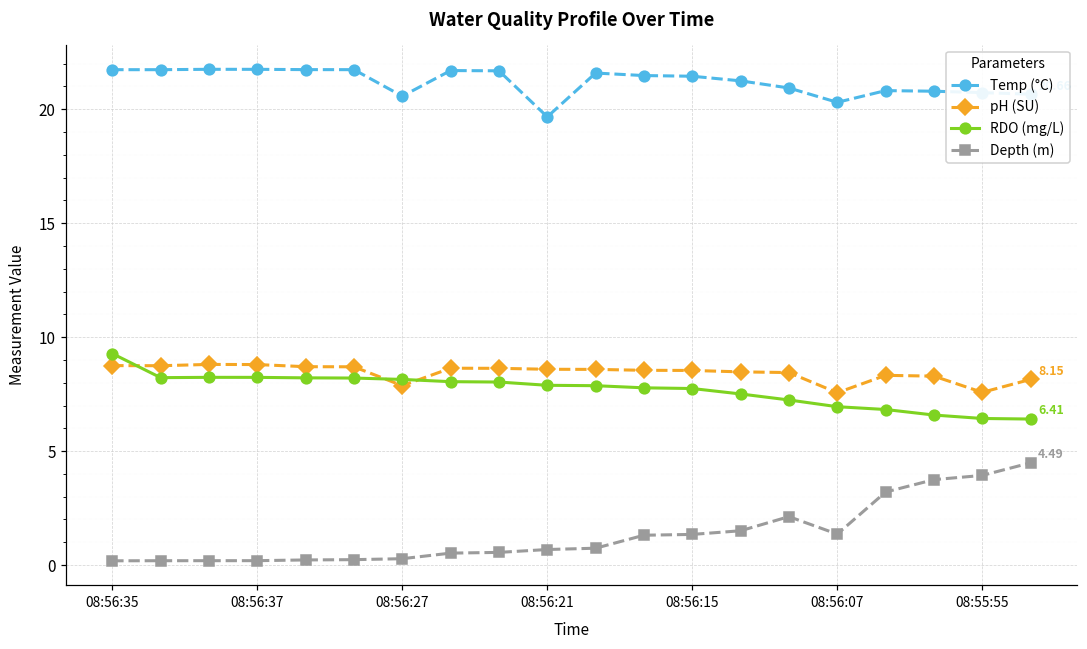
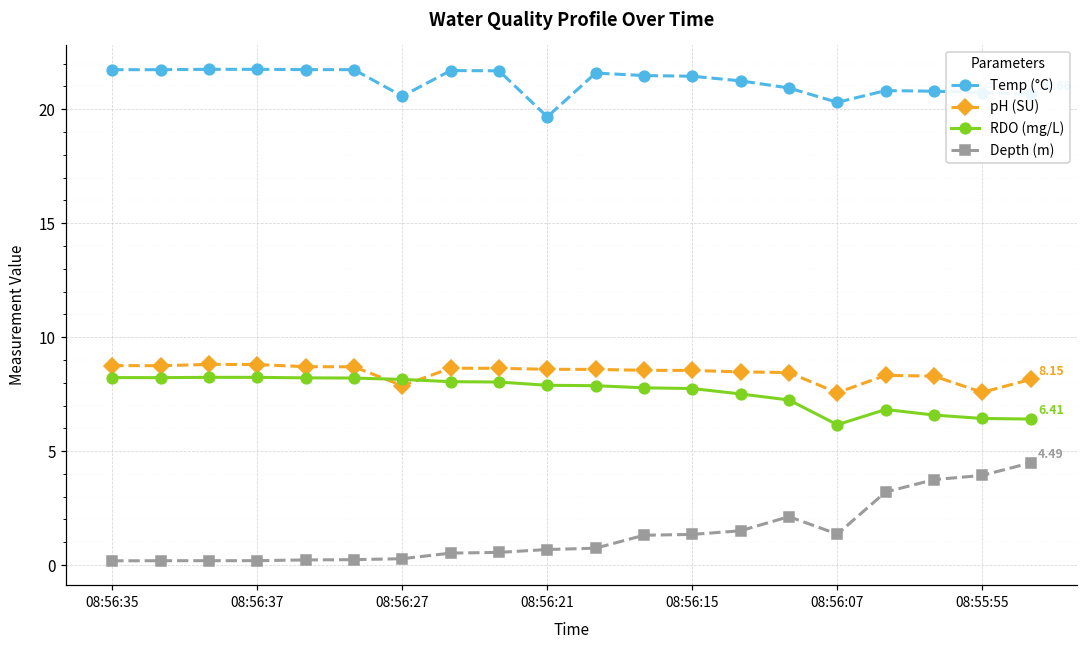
RDO (mg/L), 08:56:35: 9.3 -> 8.2
RDO (mg/L), 08:56:07: 6.9 -> 6.2
